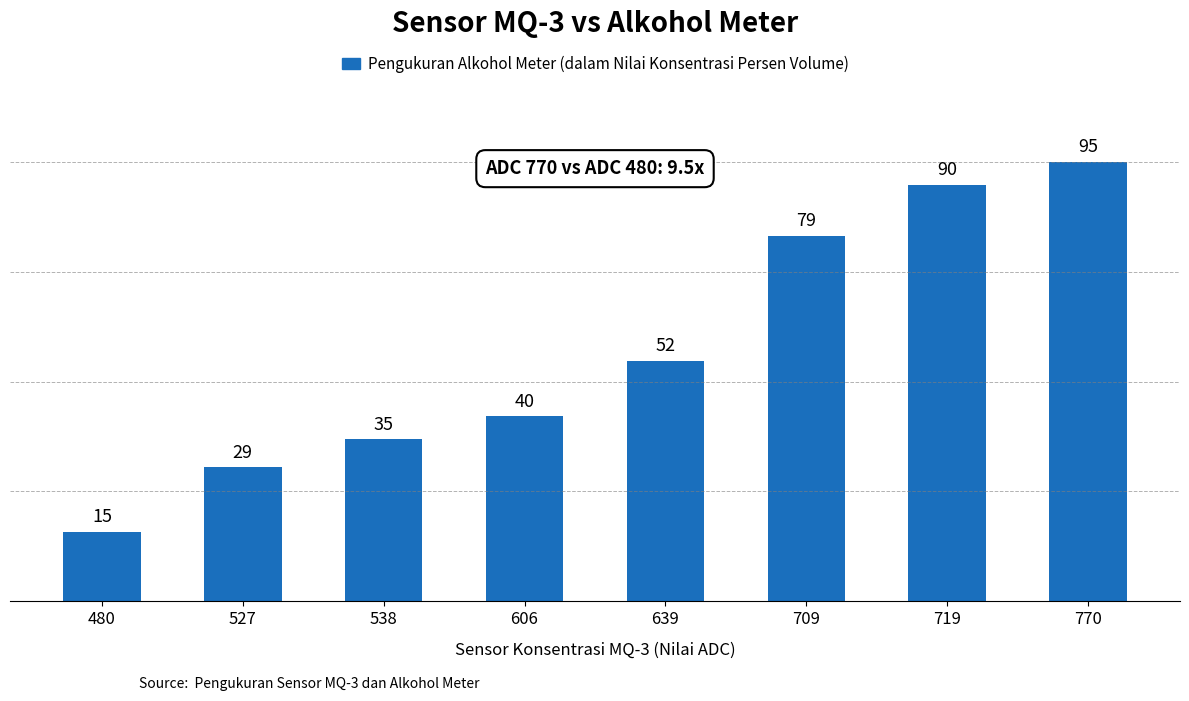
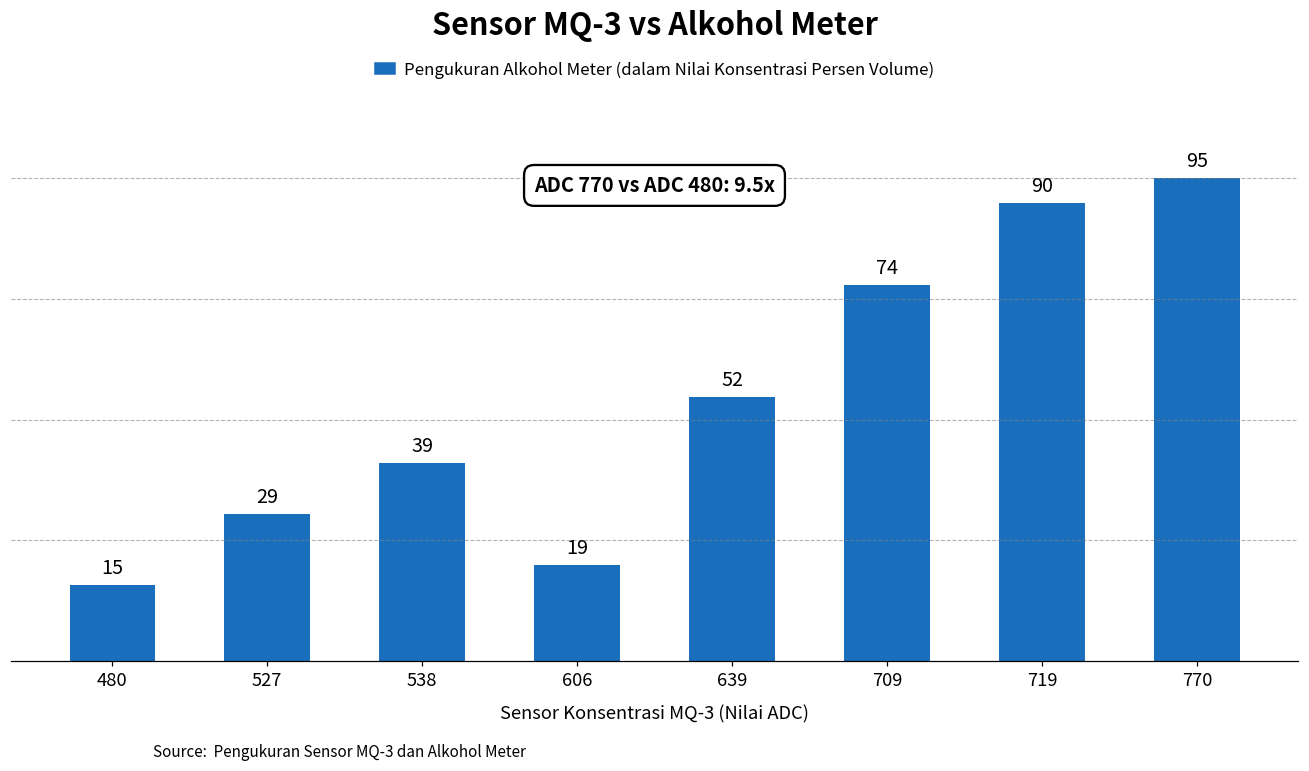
538: 35 -> 39
606: 40 -> 19
709: 79 -> 74
